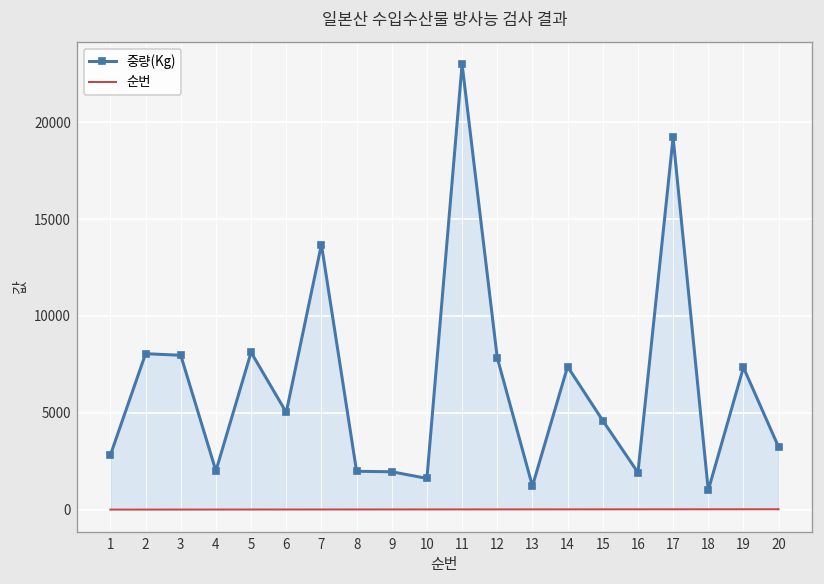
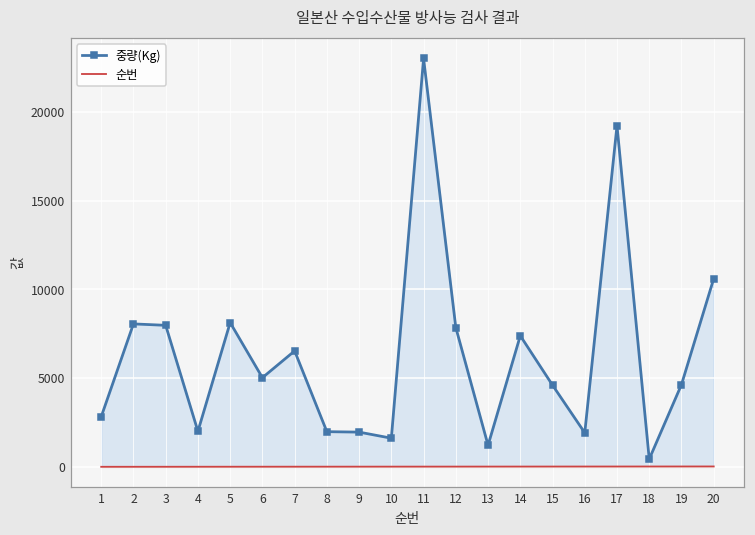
중량(Kg), 7: 13700 -> 6500
중량(Kg), 18: 1000 -> 400
중량(Kg), 19: 7300 -> 4600
중량(Kg), 20: 3200 -> 10600
